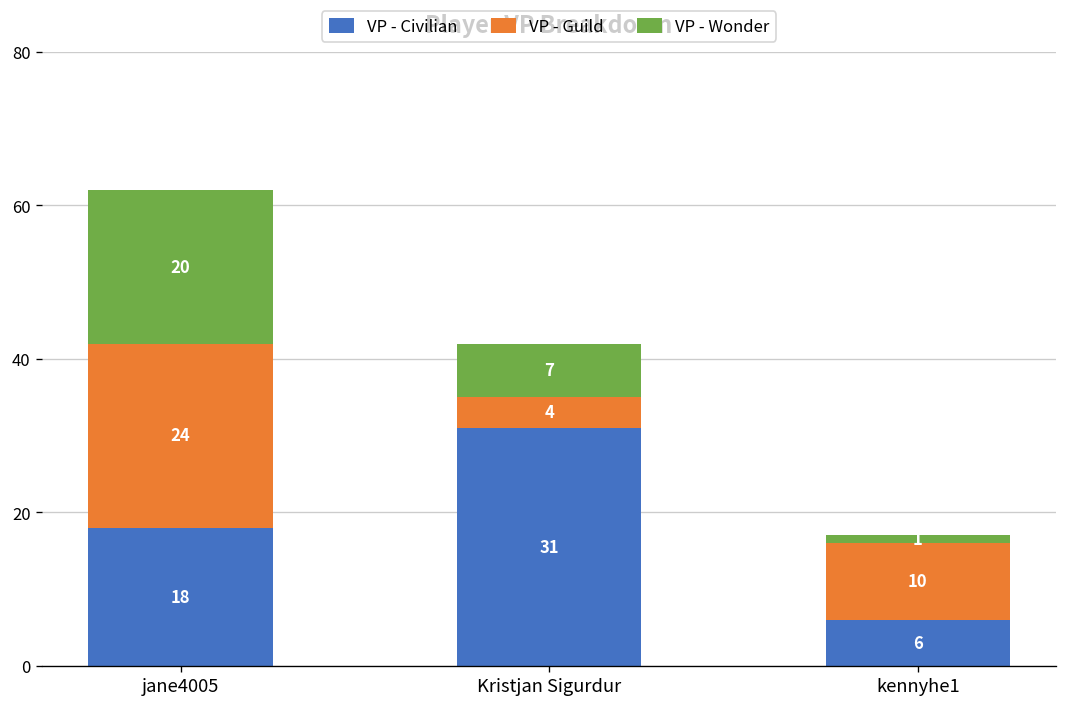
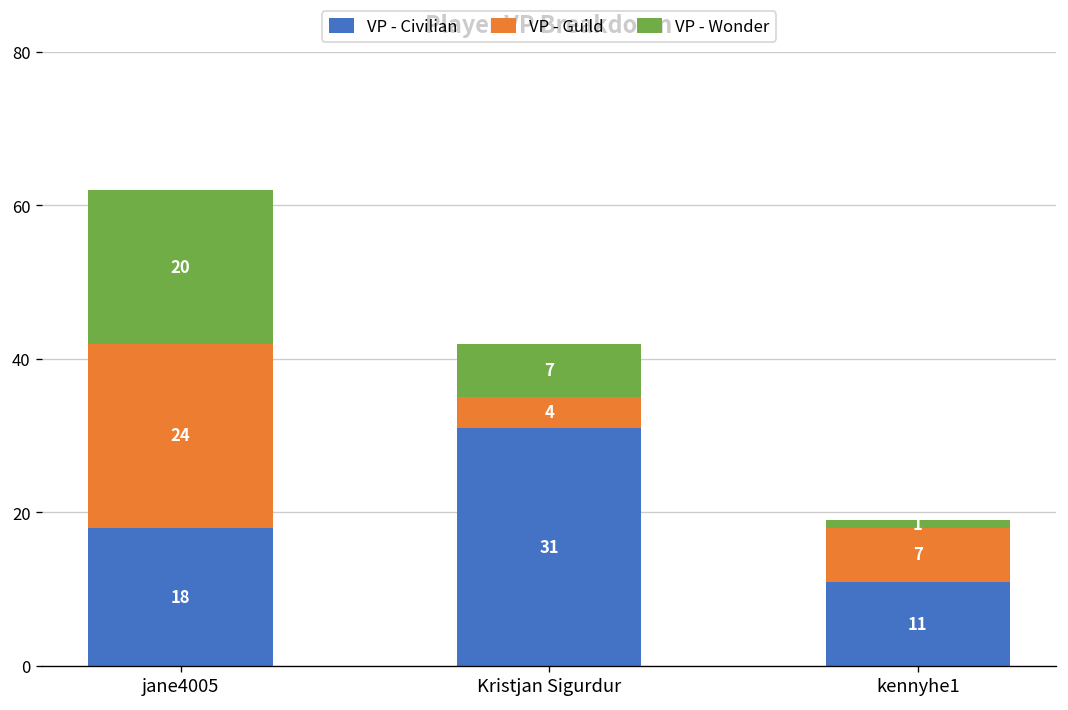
VP - Civilian, kennyhe1: 6 -> 11
VP - Guild, kennyhe1: 10 -> 7
